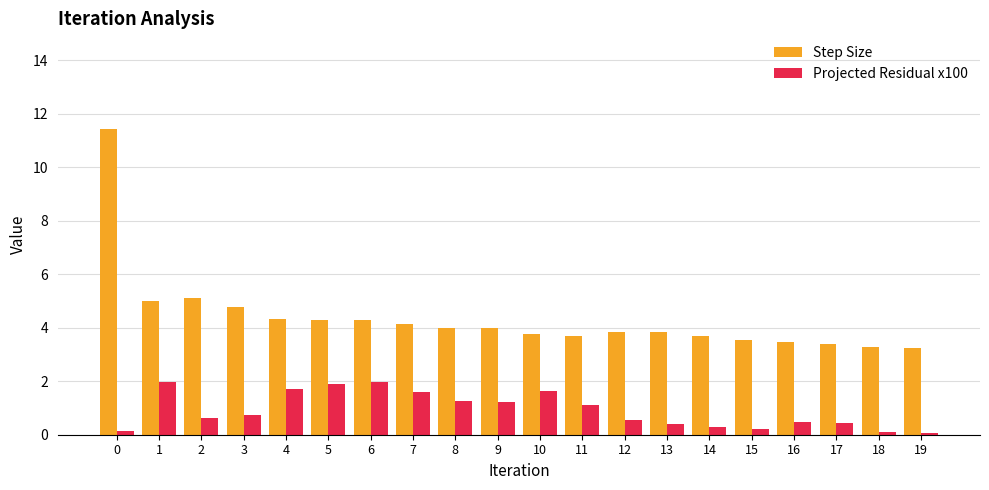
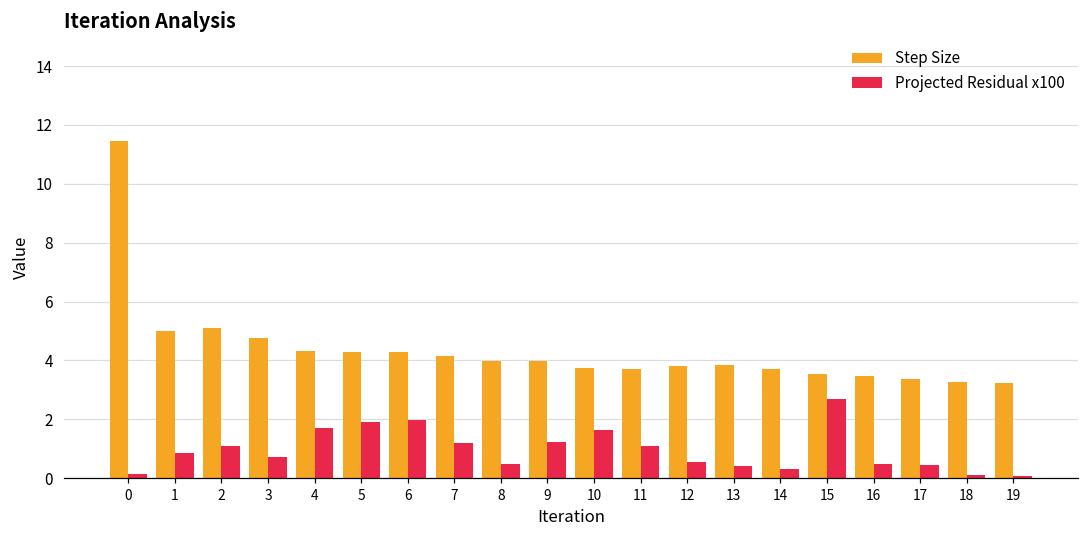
Projected Residual x100, 1: 2.0 -> 0.9
Projected Residual x100, 2: 0.6 -> 1.1
Projected Residual x100, 7: 1.6 -> 1.2
Projected Residual x100, 8: 1.2 -> 0.5
Projected Residual x100, 15: 0.2 -> 2.7
